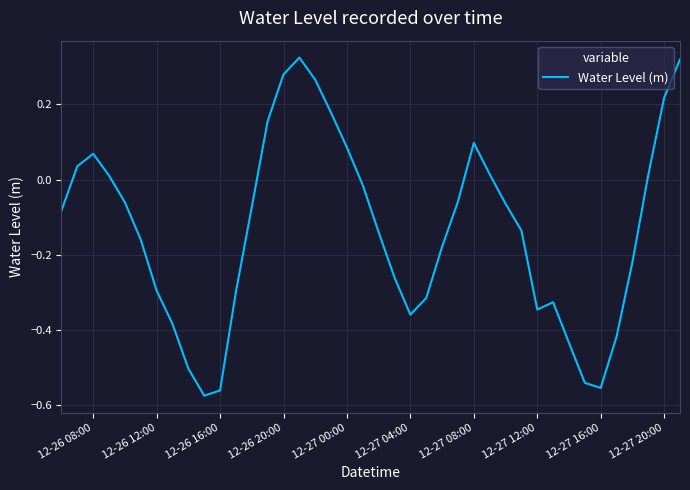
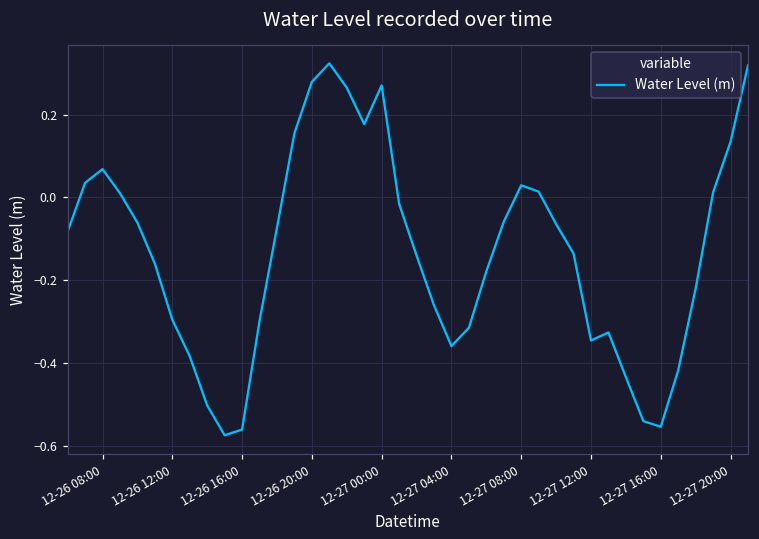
12-27 00:00: 0.08 -> 0.27
12-27 08:00: 0.10 -> 0.03
12-27 20:00: 0.22 -> 0.13
